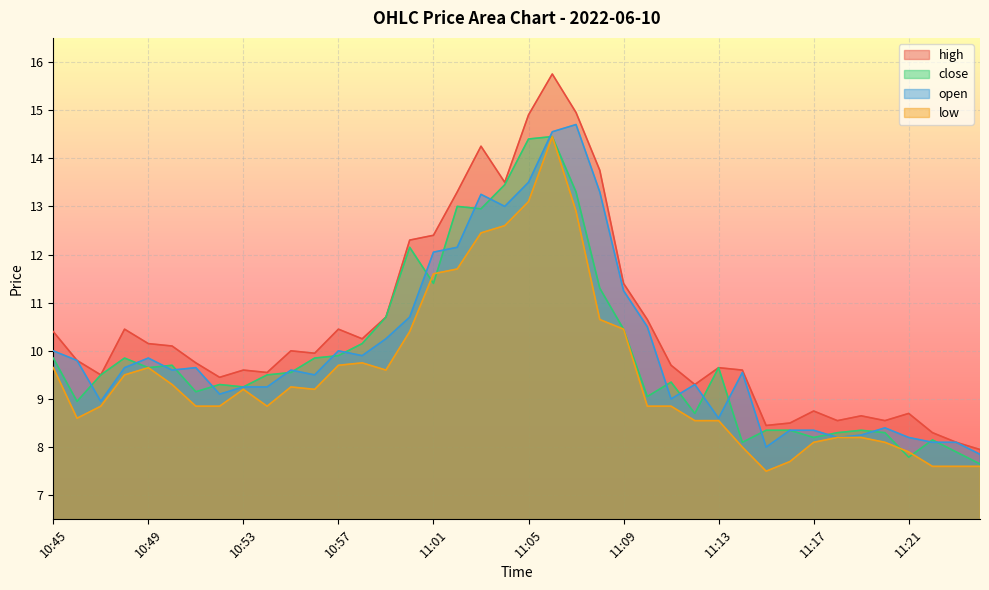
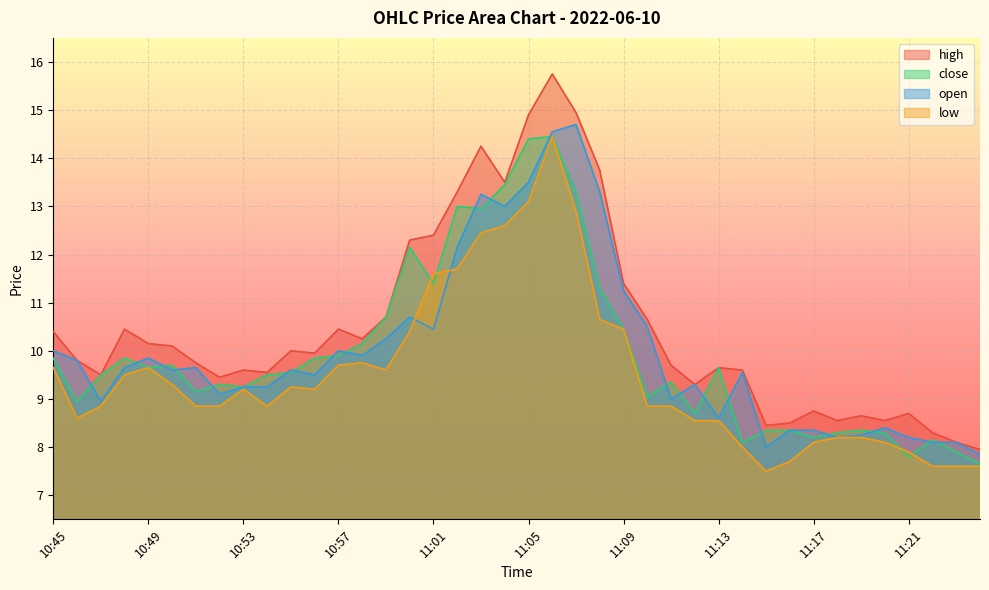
open, 11:01: 12.1 -> 10.5
